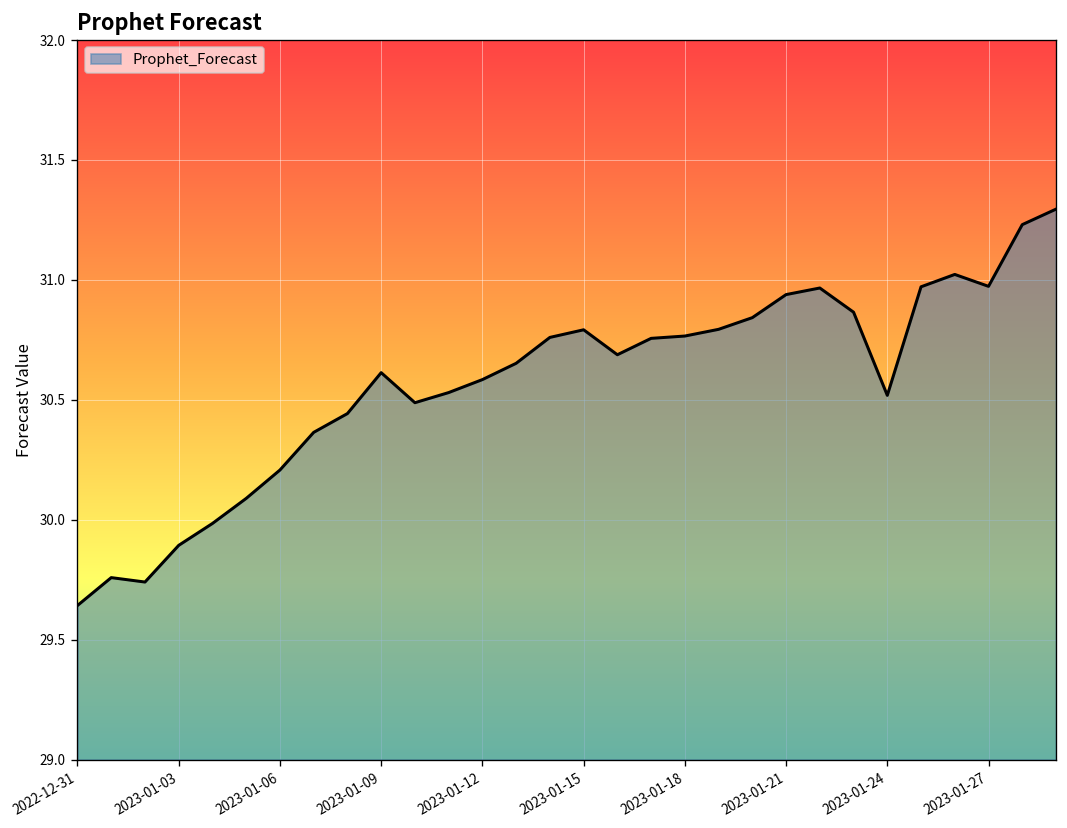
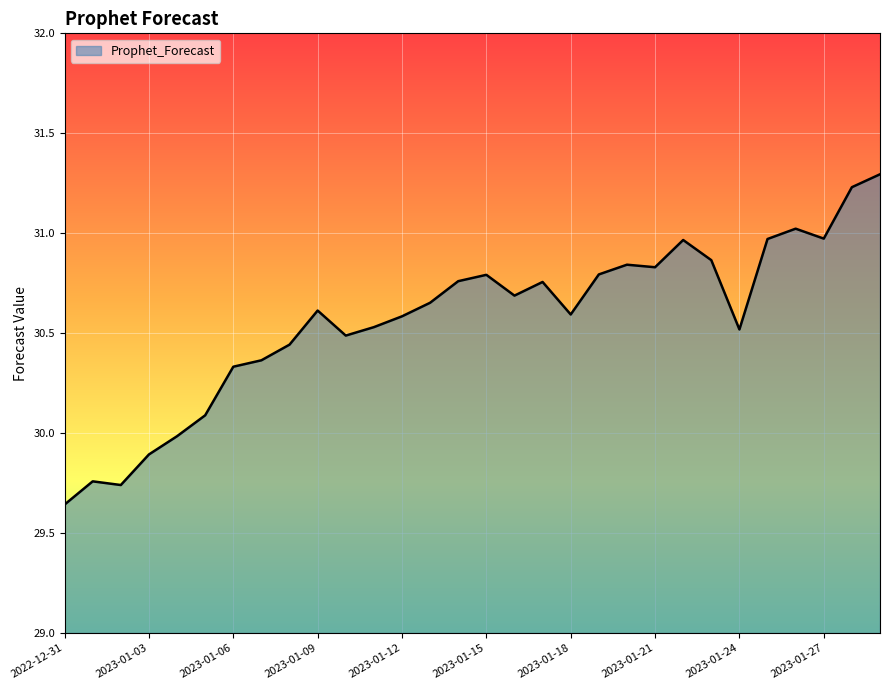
2023-01-06: 30.21 -> 30.33
2023-01-18: 30.77 -> 30.59
2023-01-21: 30.94 -> 30.83
